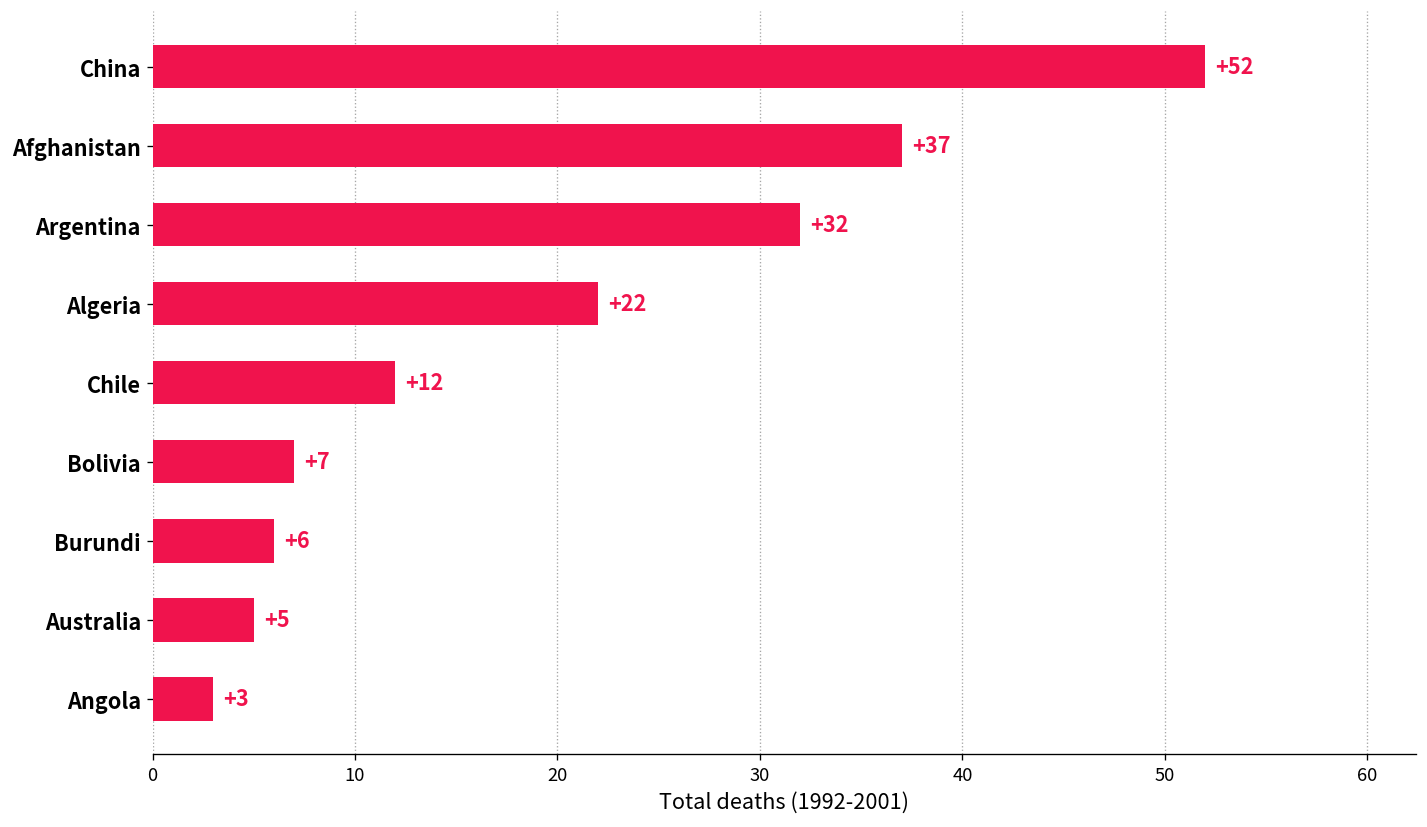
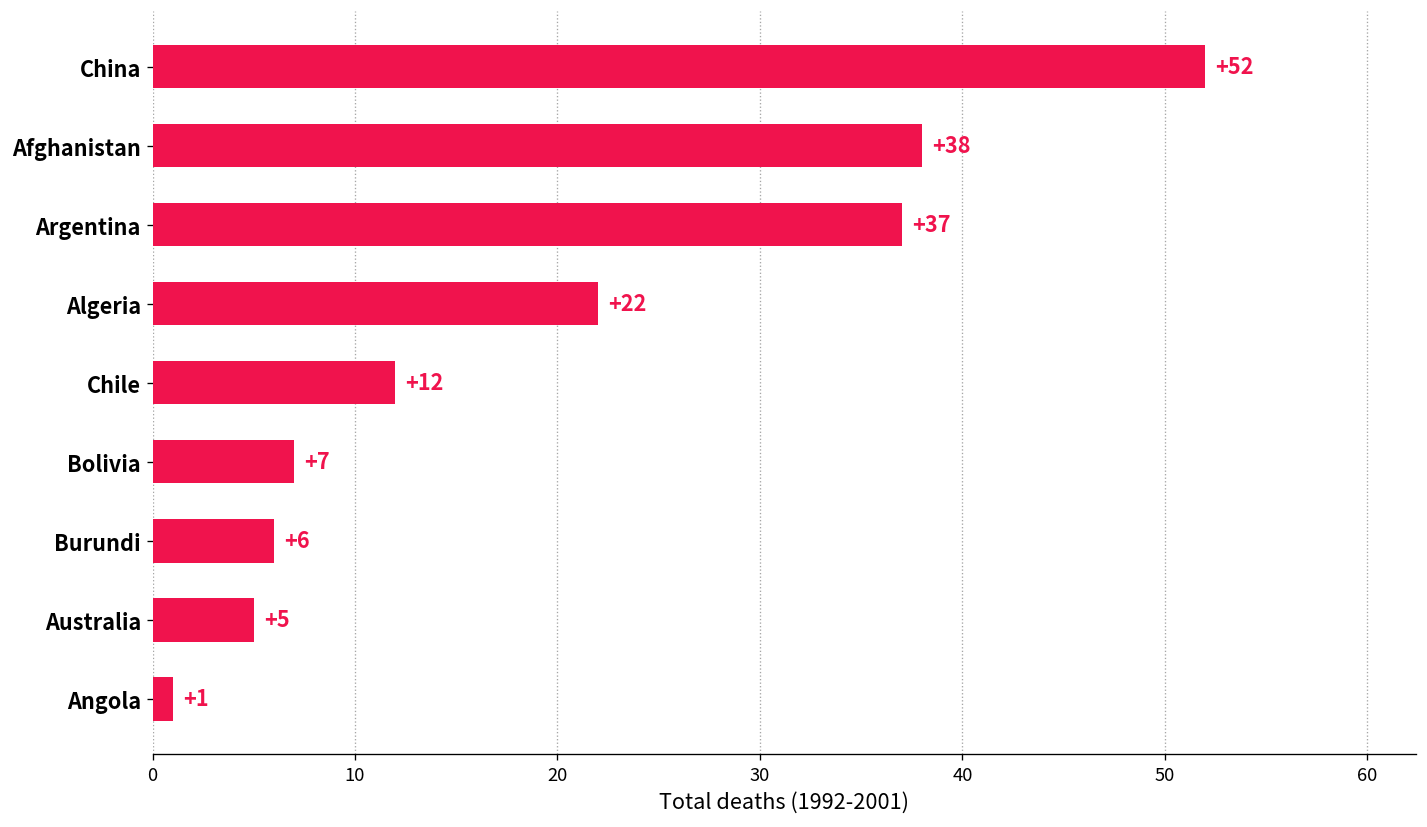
Afghanistan: +37 -> +38
Argentina: +32 -> +37
Angola: +3 -> +1
